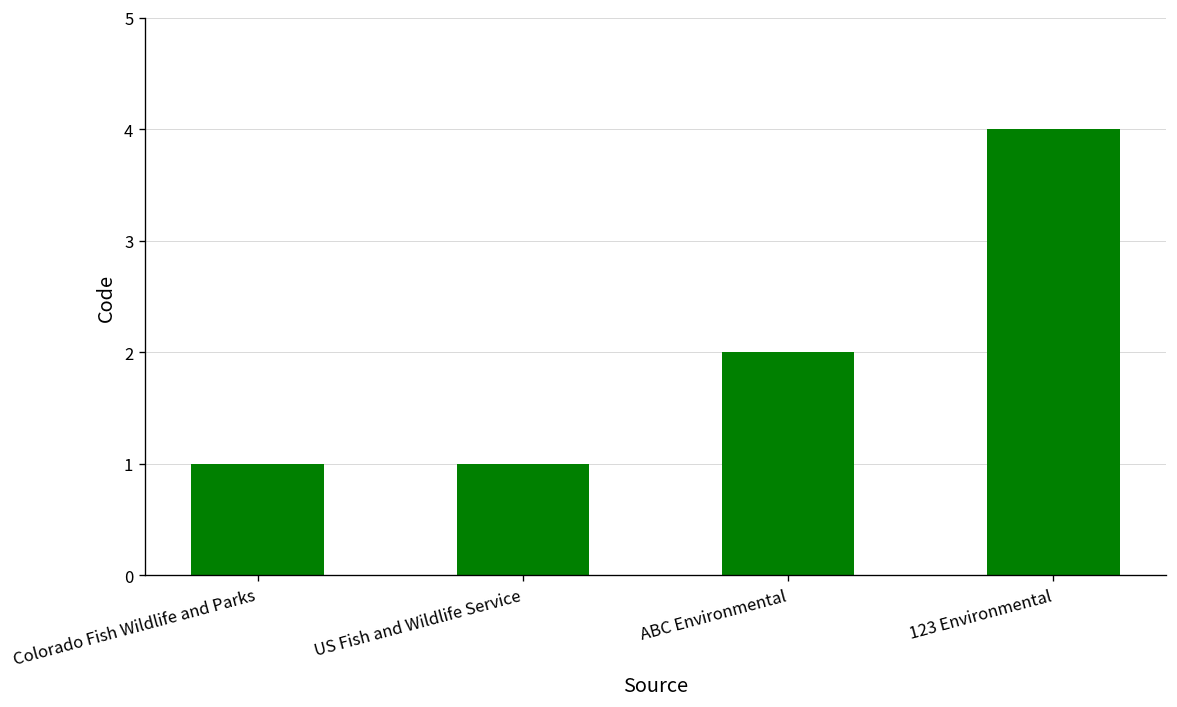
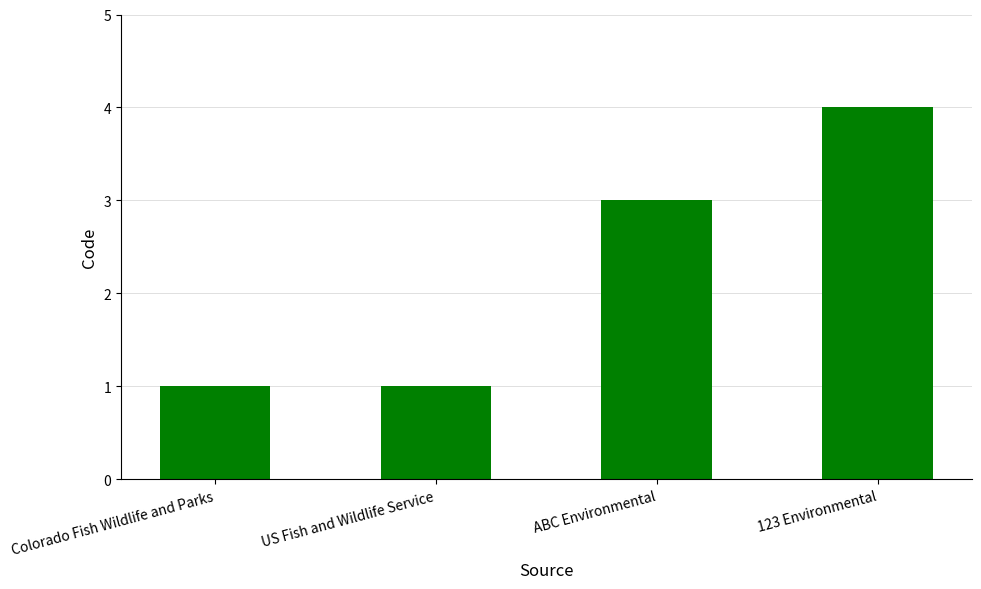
ABC Environmental: 2 -> 3
